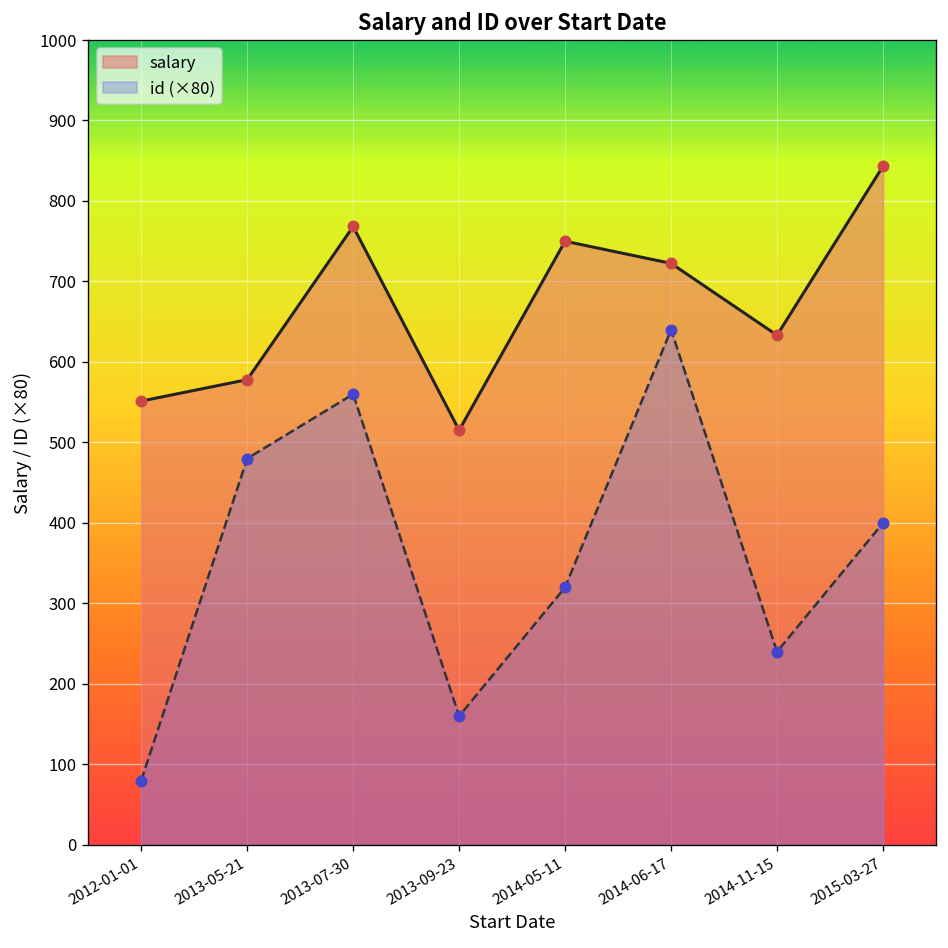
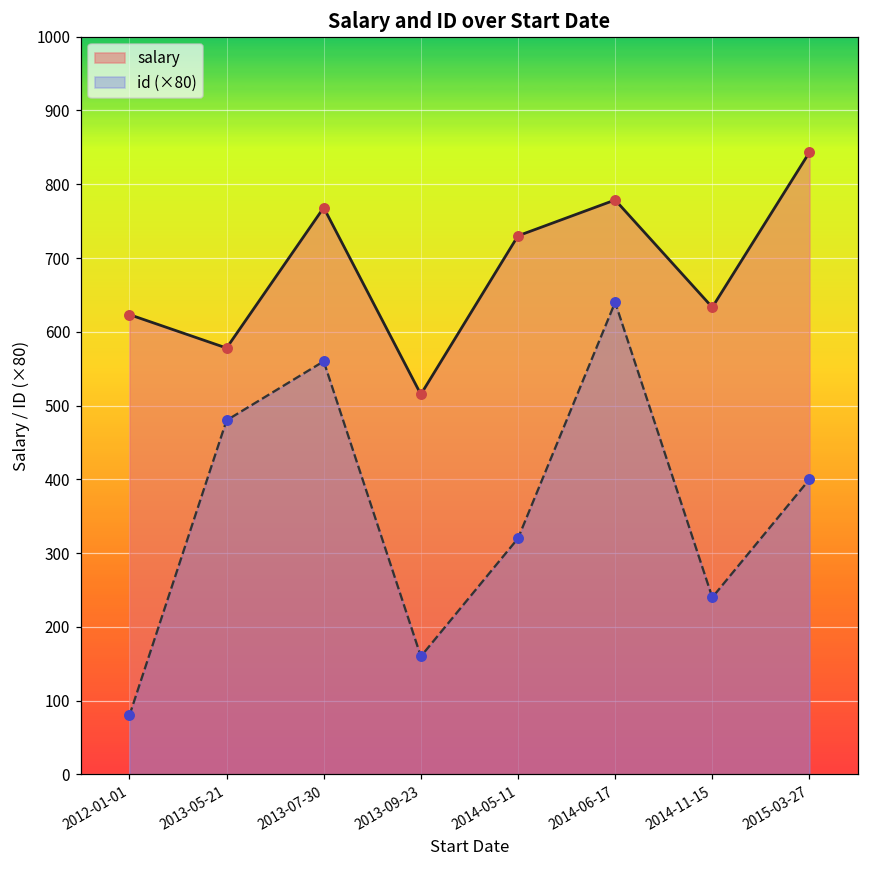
salary, 2012-01-01: 550 -> 620
salary, 2014-05-11: 750 -> 730
salary, 2014-06-17: 720 -> 780
